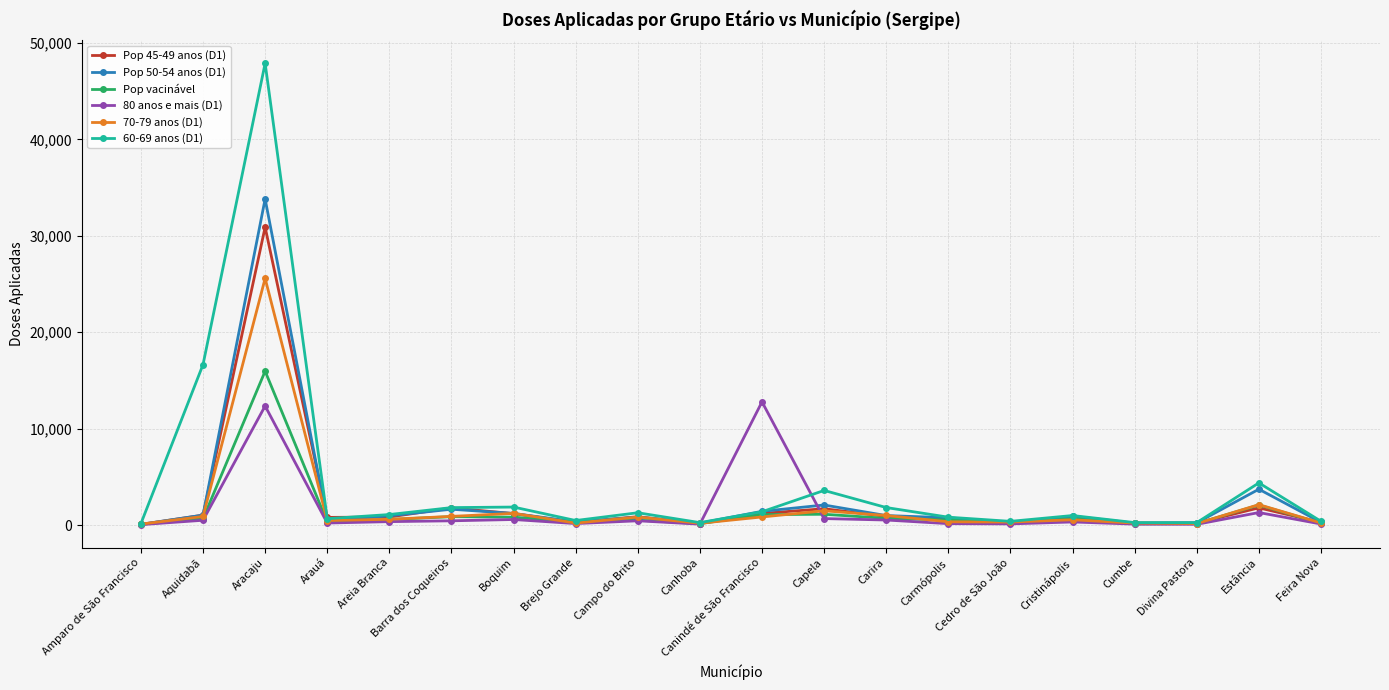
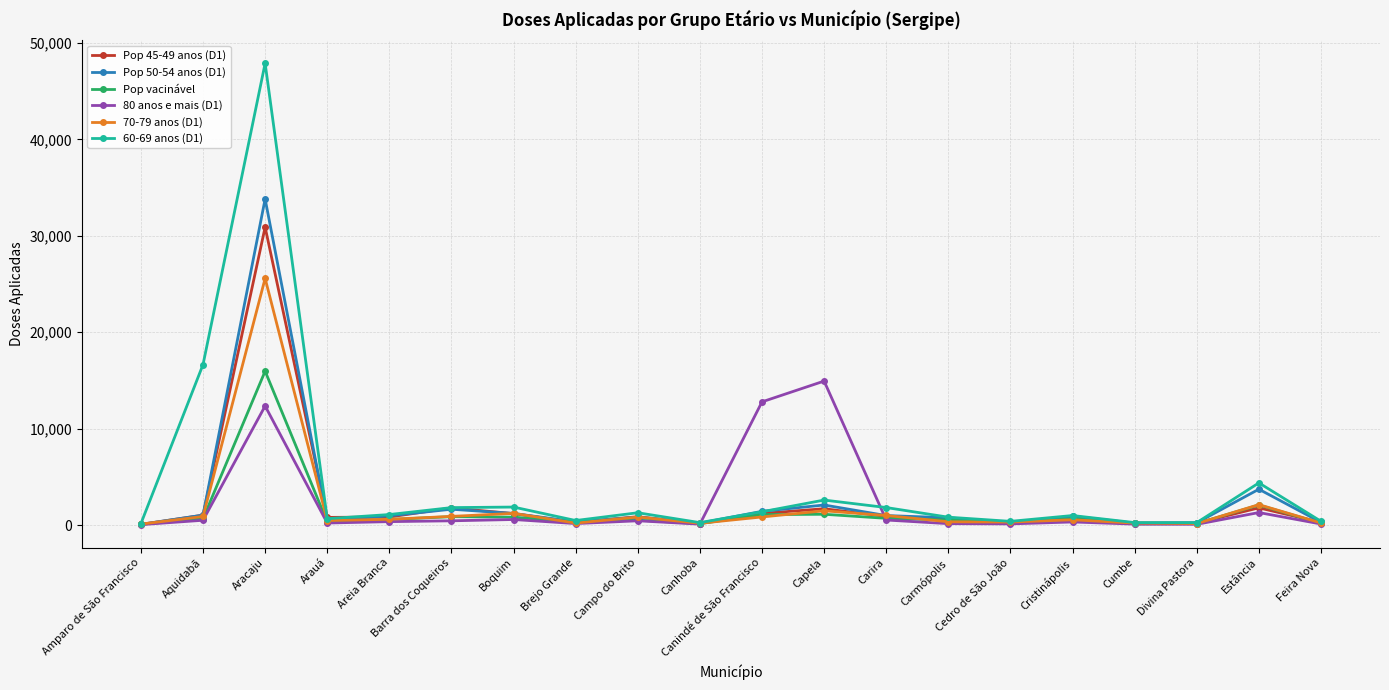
80 anos e mais (D1), Capela: 1,000 -> 15,000
60-69 anos (D1), Capela: 4,000 -> 3,000
